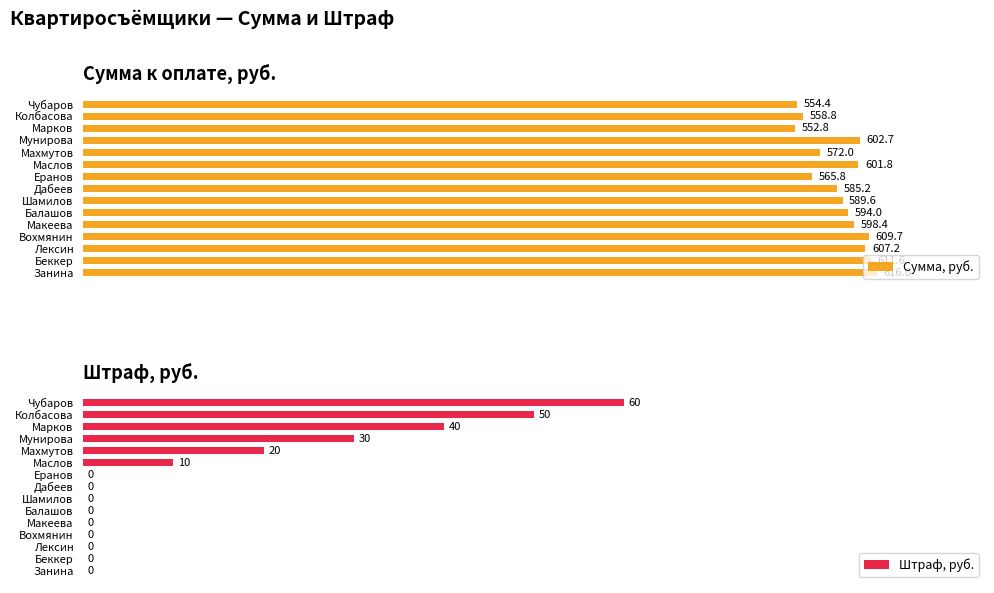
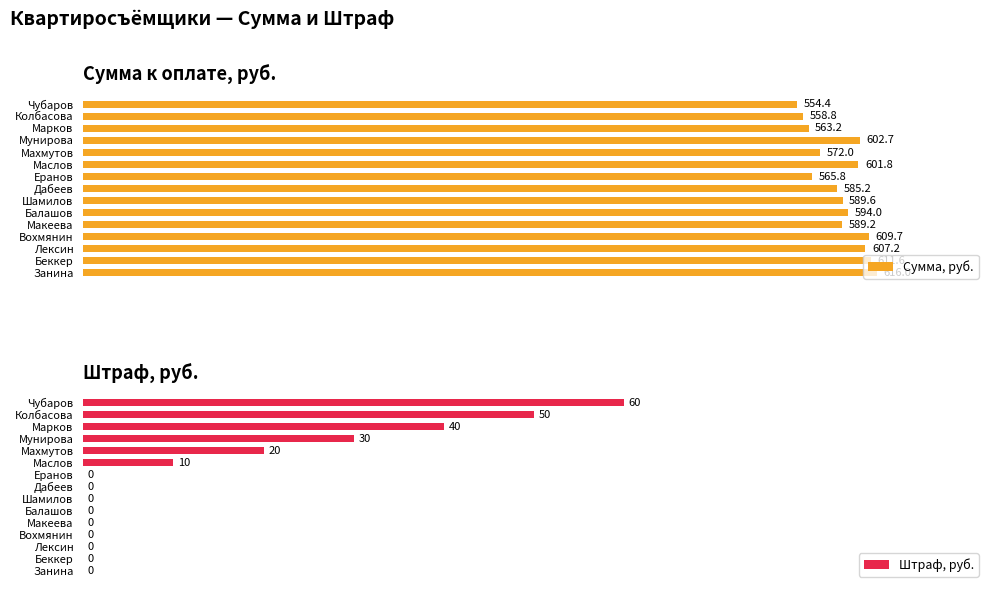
Сумма к оплате, руб., Марков: 552.8 -> 563.2
Сумма к оплате, руб., Макеева: 598.4 -> 589.2
